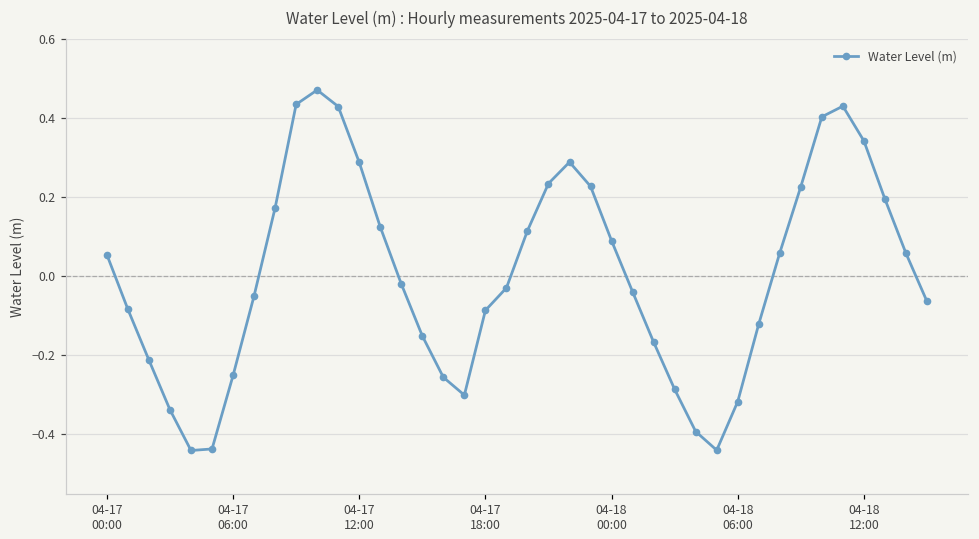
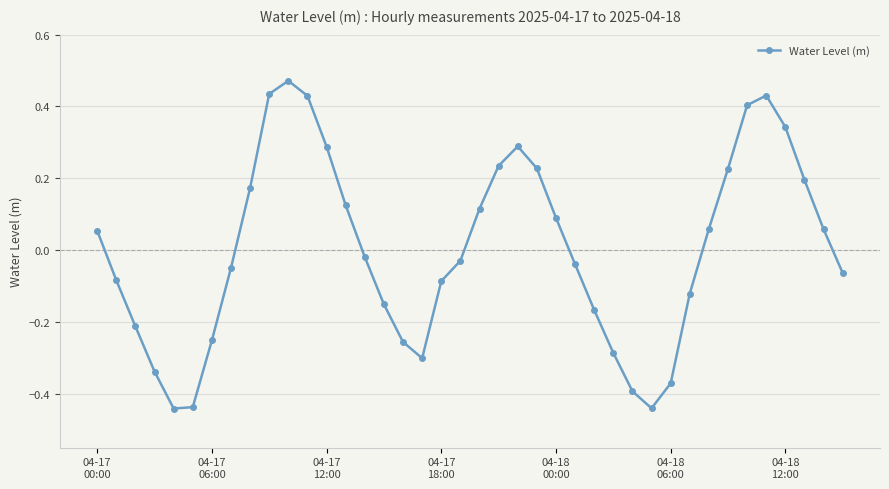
04-18 06:00: -0.32 -> -0.37
